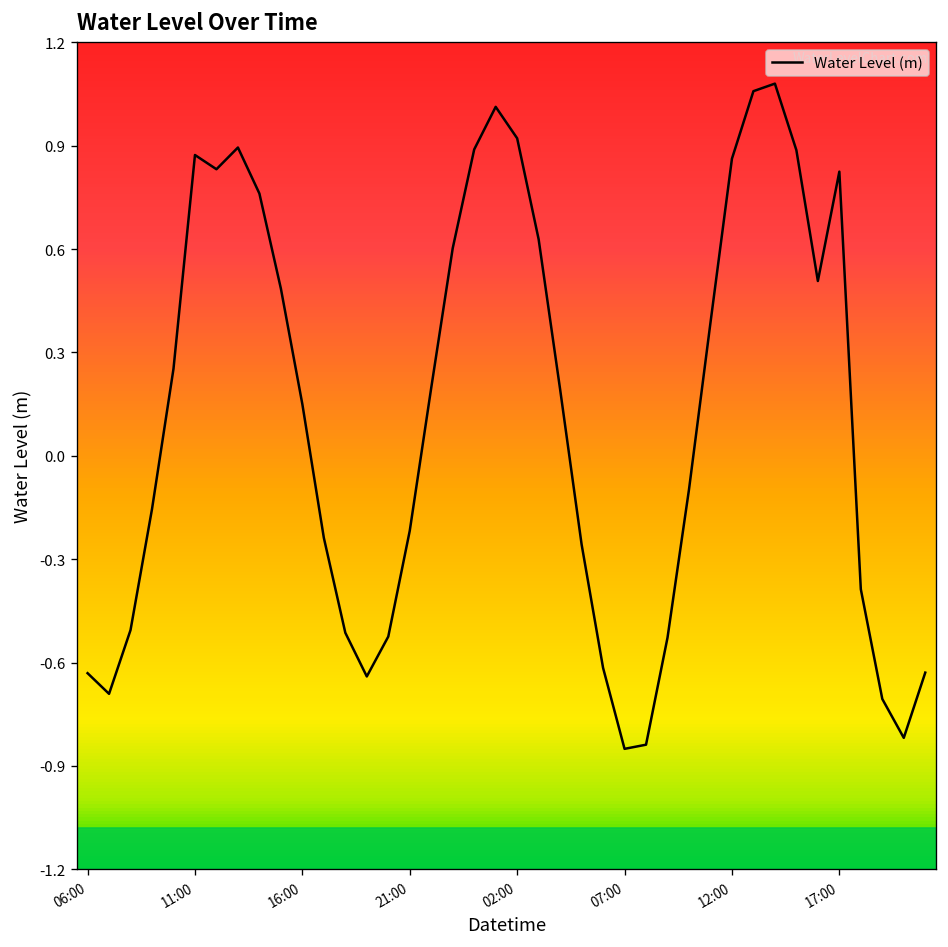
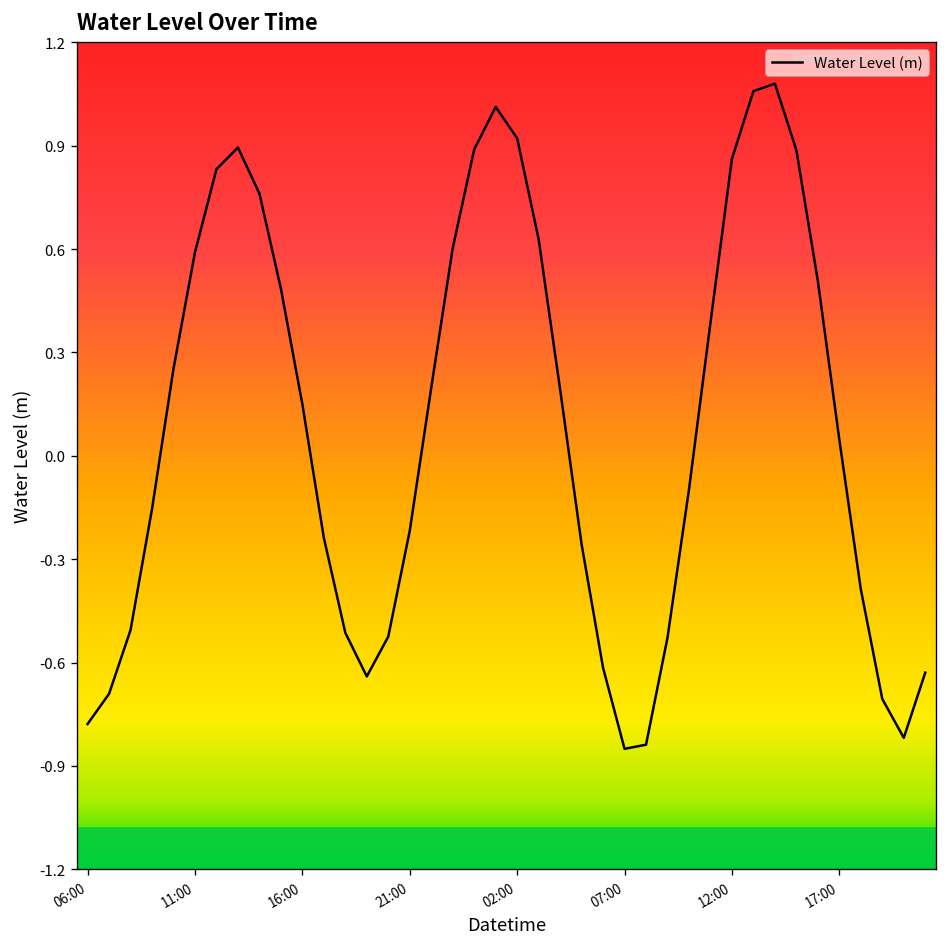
06:00: -0.63 -> -0.78
11:00: 0.87 -> 0.59
17:00: 0.82 -> 0.05
